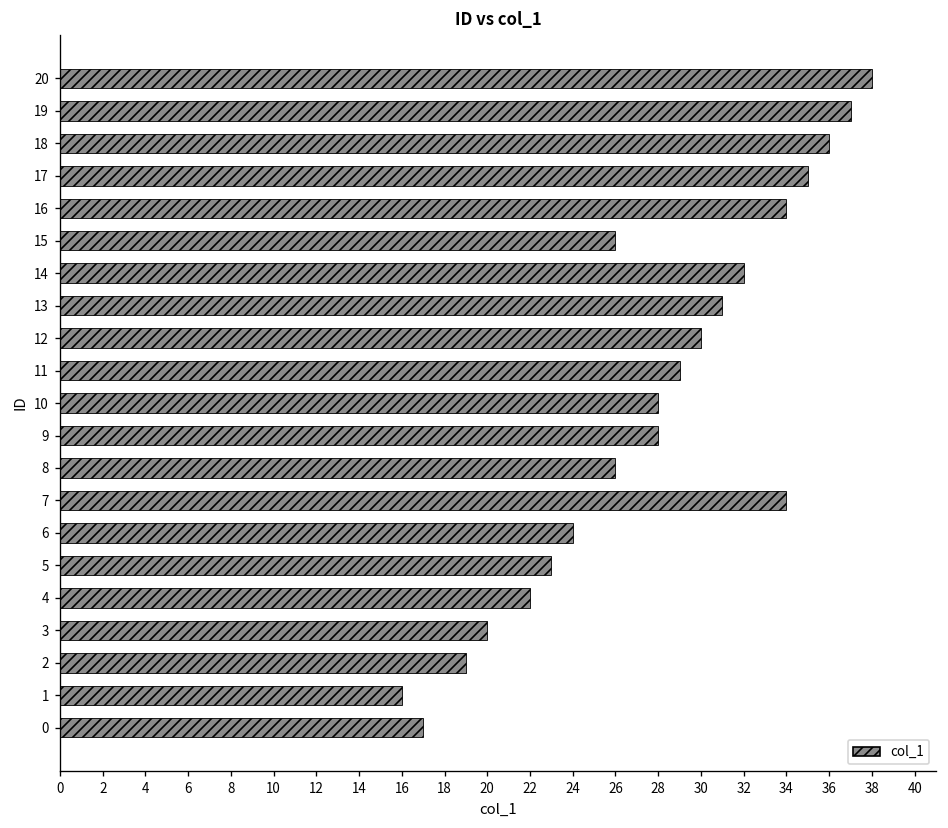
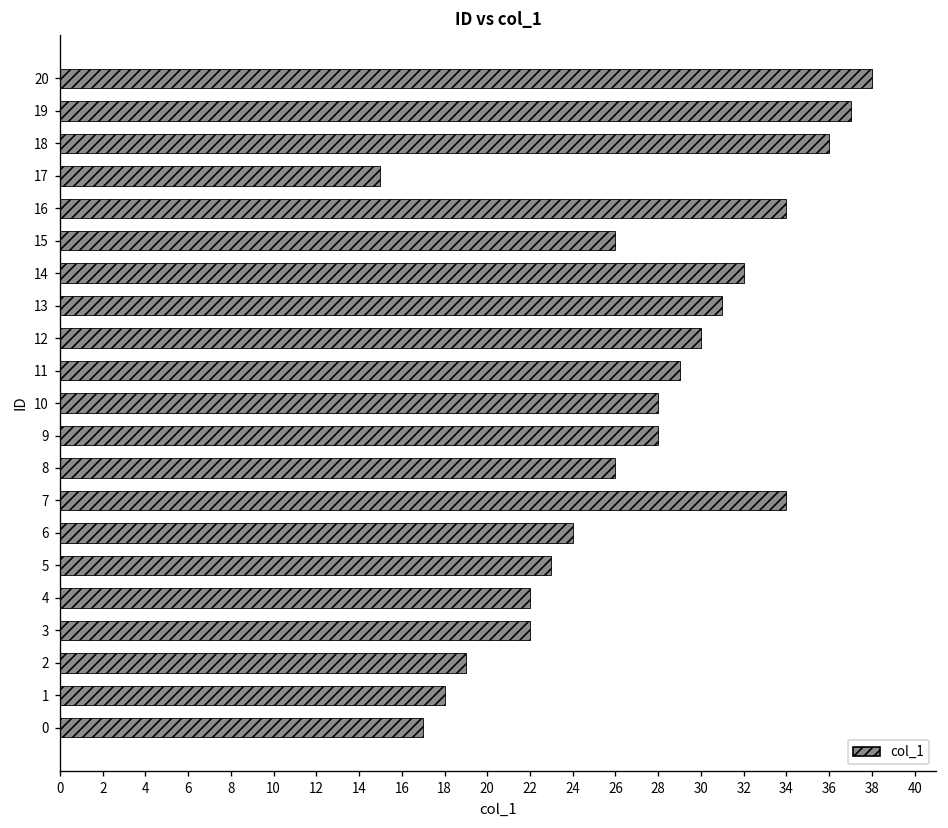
17: 35 -> 15
3: 20 -> 22
1: 16 -> 18
